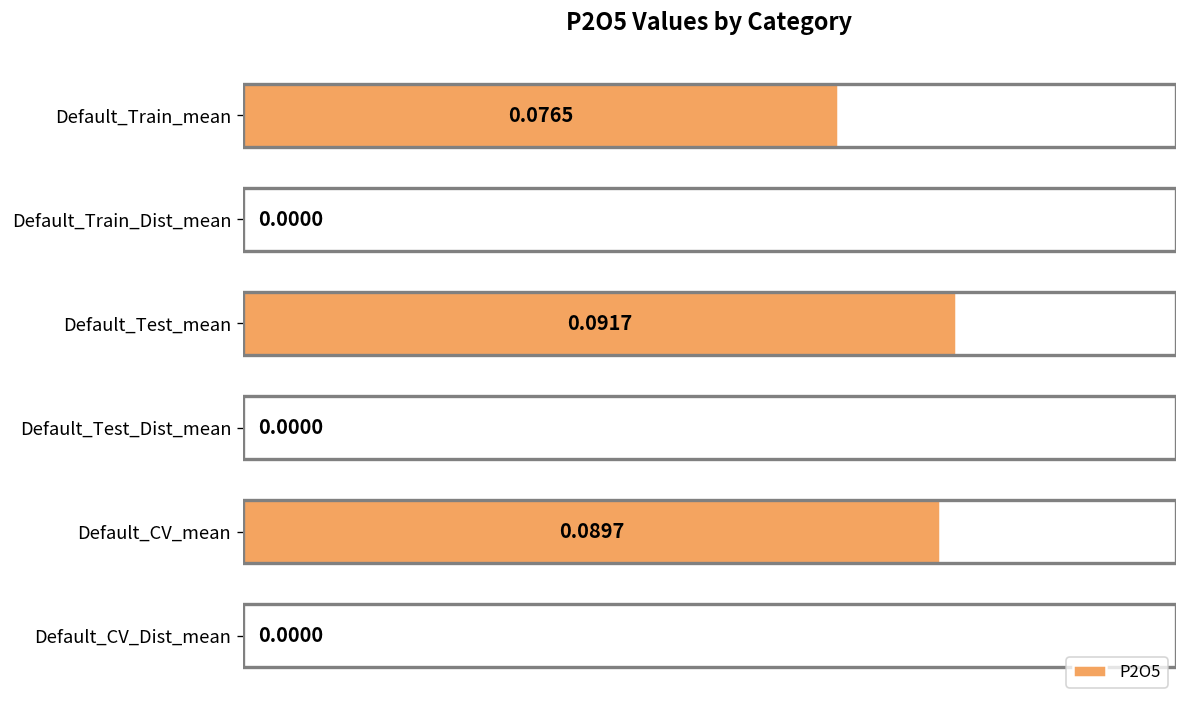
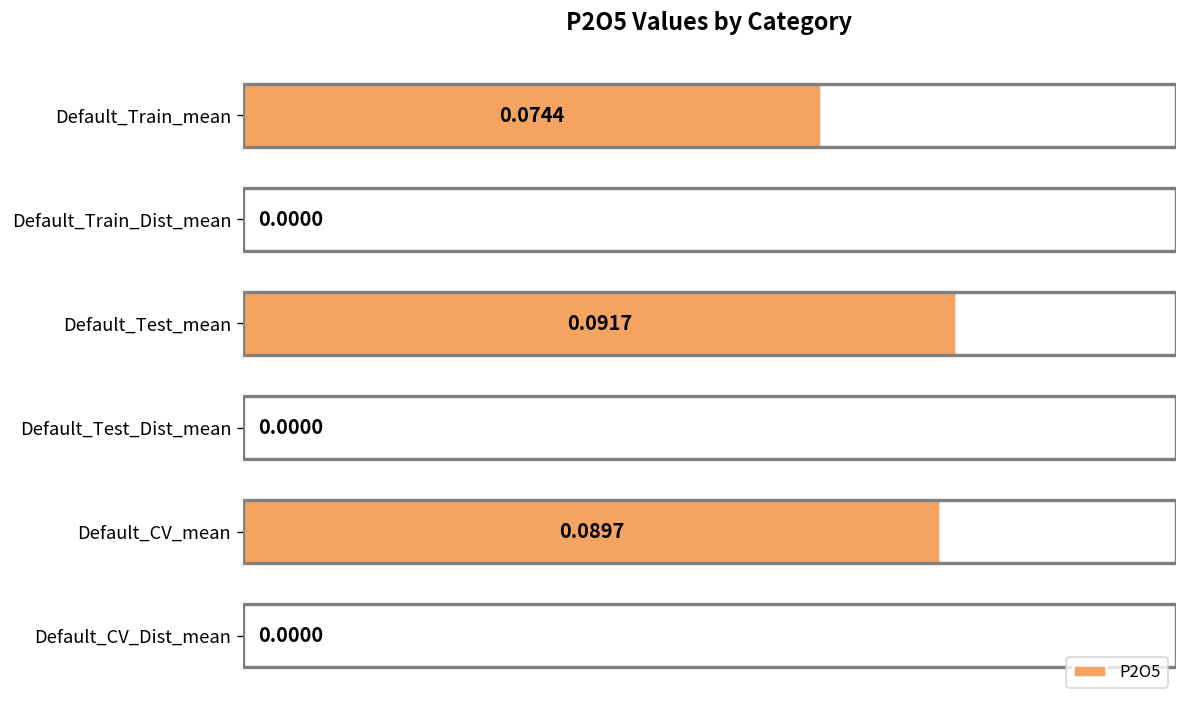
Default_Train_mean: 0.0765 -> 0.0744
